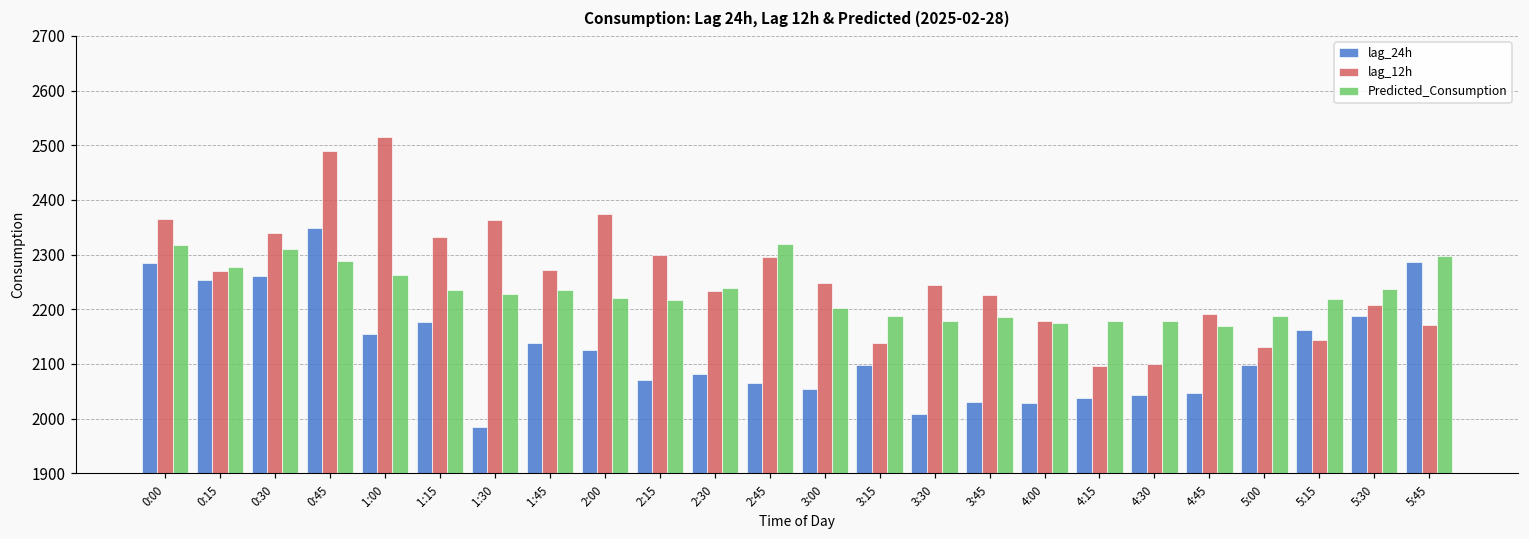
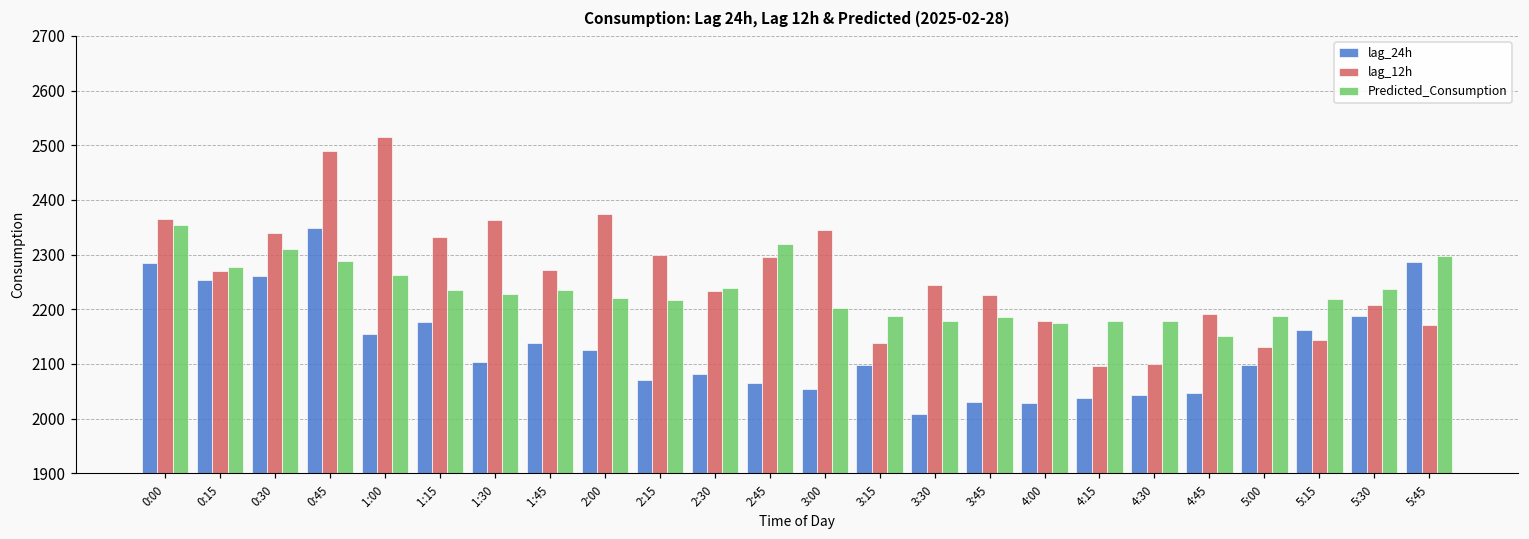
Predicted_Consumption, 0:00: 2320 -> 2350
lag_24h, 1:30: 1980 -> 2100
lag_12h, 3:00: 2250 -> 2340
Predicted_Consumption, 4:45: 2170 -> 2150
